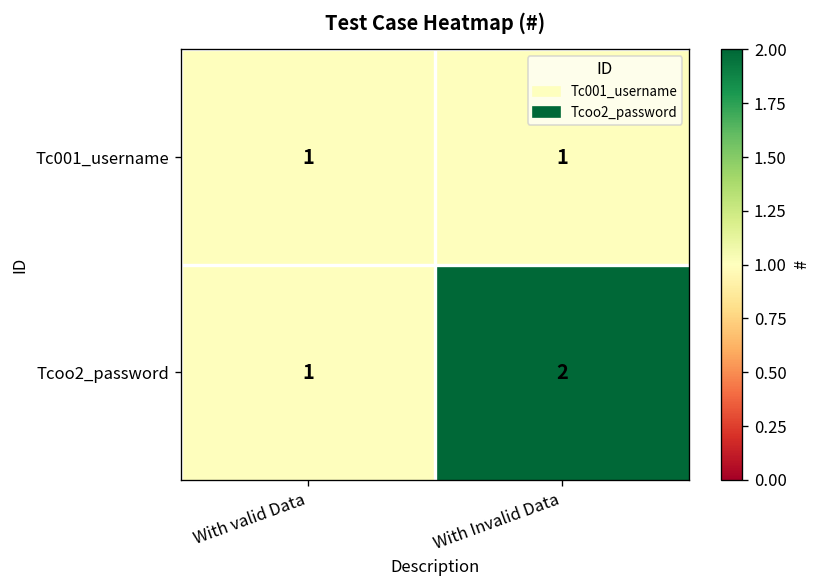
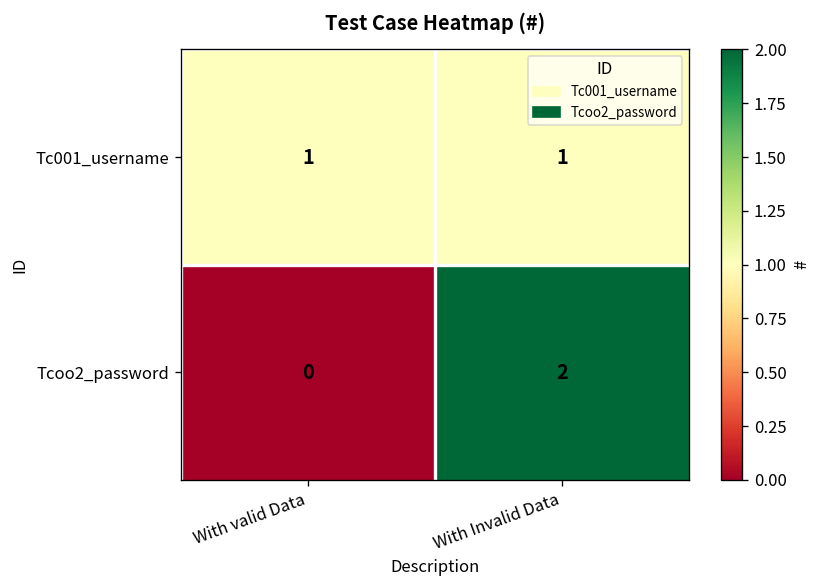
Tcoo2_password, With valid Data: 1 -> 0
